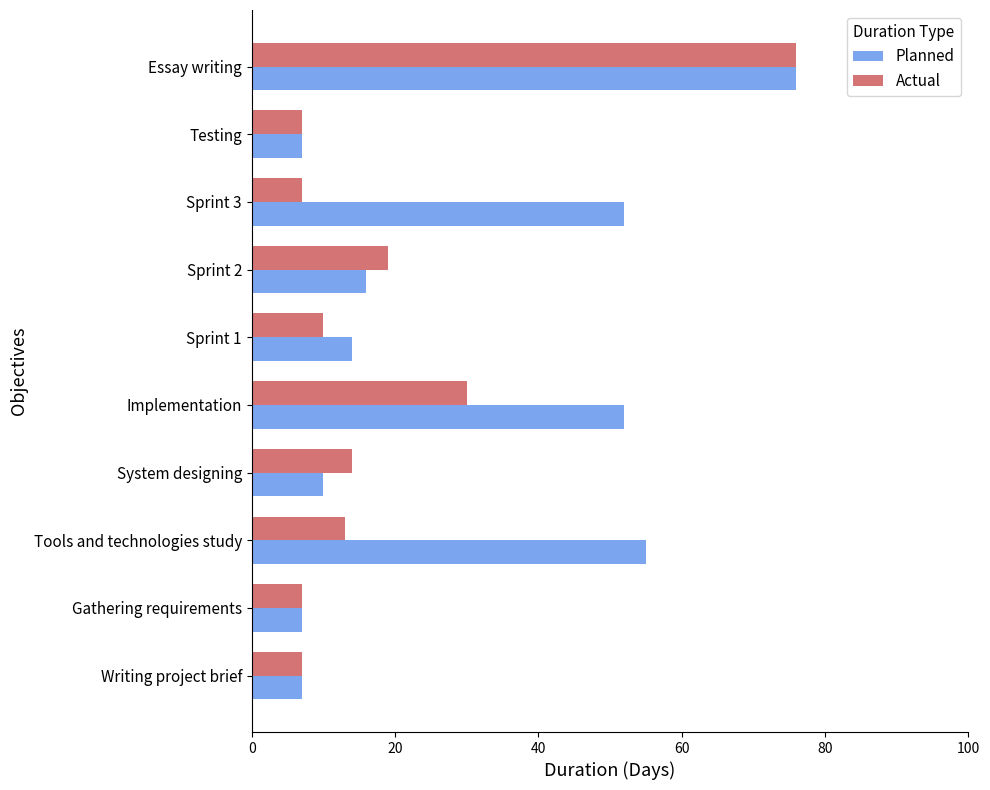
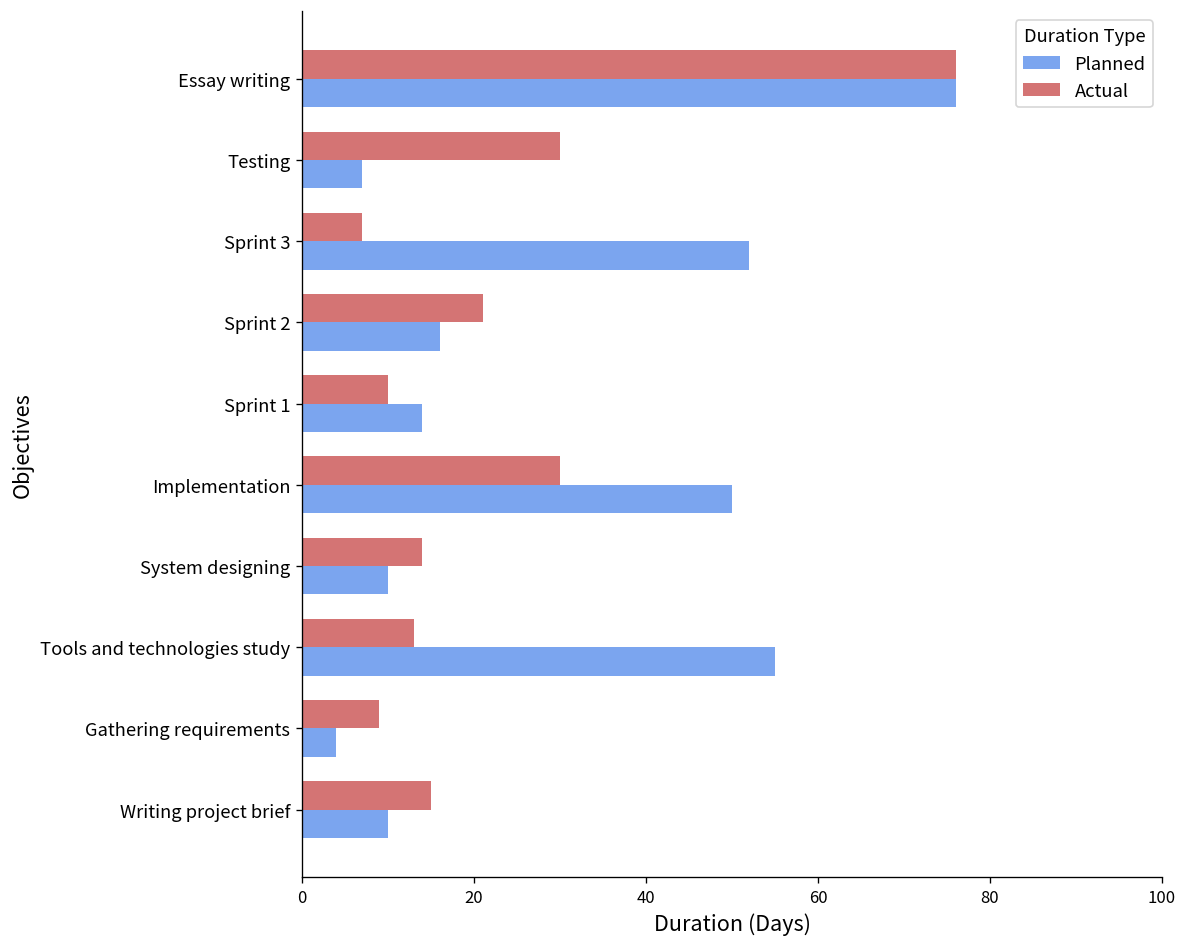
Actual, Testing: 7 -> 30
Actual, Sprint 2: 19 -> 21
Planned, Implementation: 52 -> 50
Actual, Gathering requirements: 7 -> 9
Planned, Gathering requirements: 7 -> 4
Actual, Writing project brief: 7 -> 15
Planned, Writing project brief: 7 -> 10
